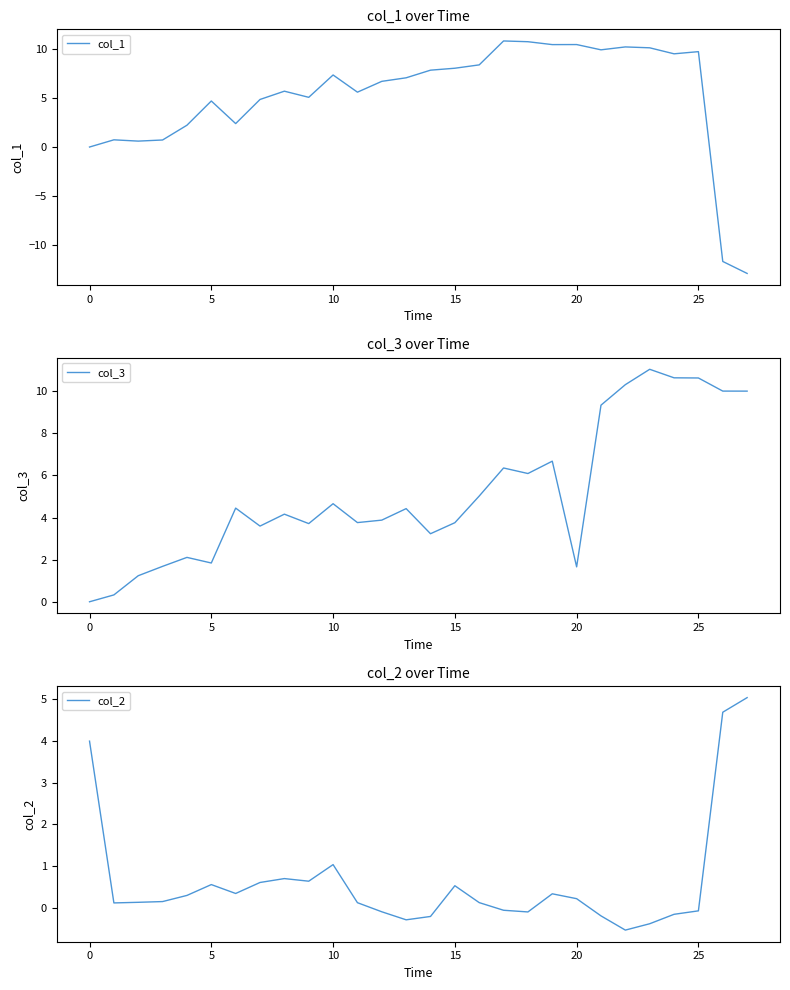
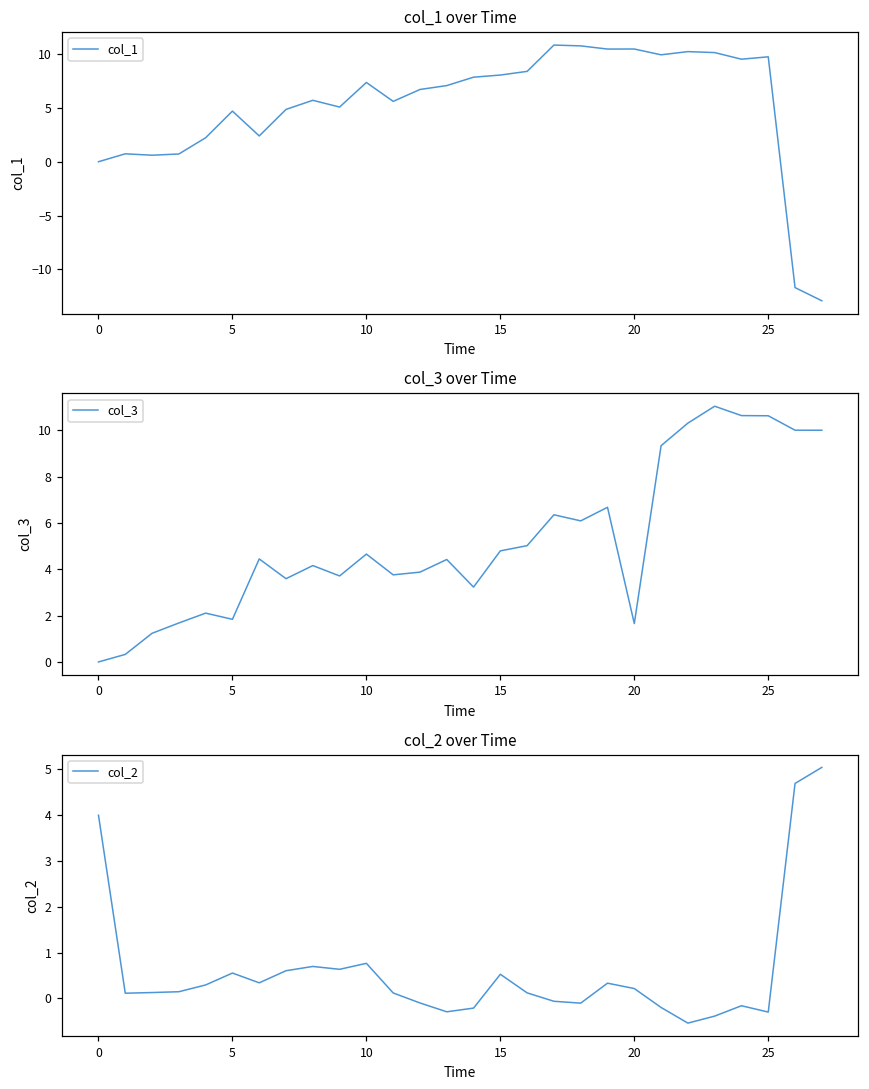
col_3 over Time, 15: 3.8 -> 4.8
col_2 over Time, 10: 1.0 -> 0.8
col_2 over Time, 25: -0.1 -> -0.3
